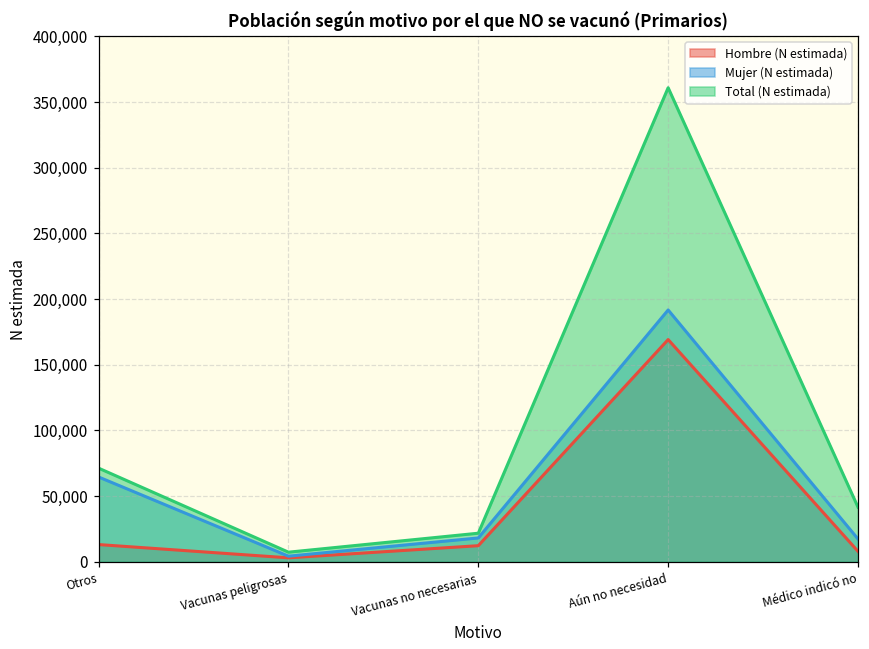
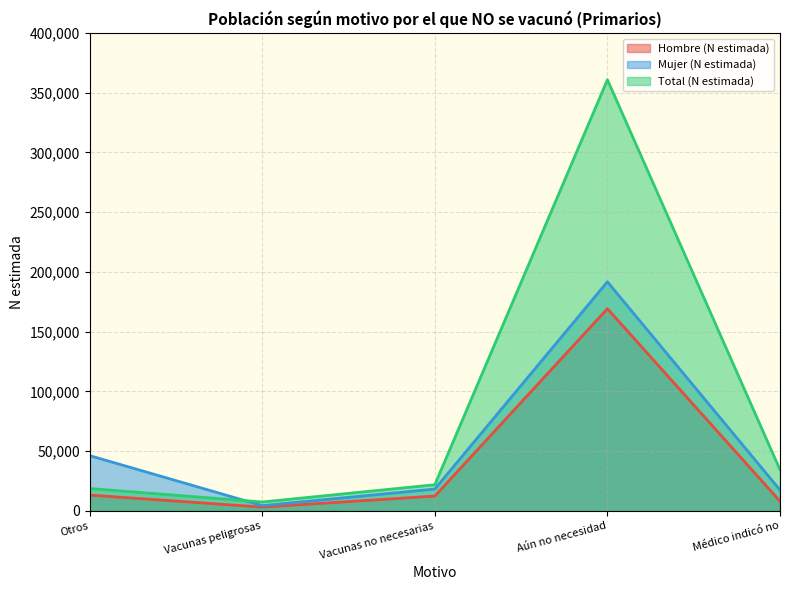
Mujer (N estimada), Otros: 65,000 -> 46,000
Total (N estimada), Otros: 71,000 -> 19,000
Total (N estimada), Médico indicó no: 42,000 -> 34,000
